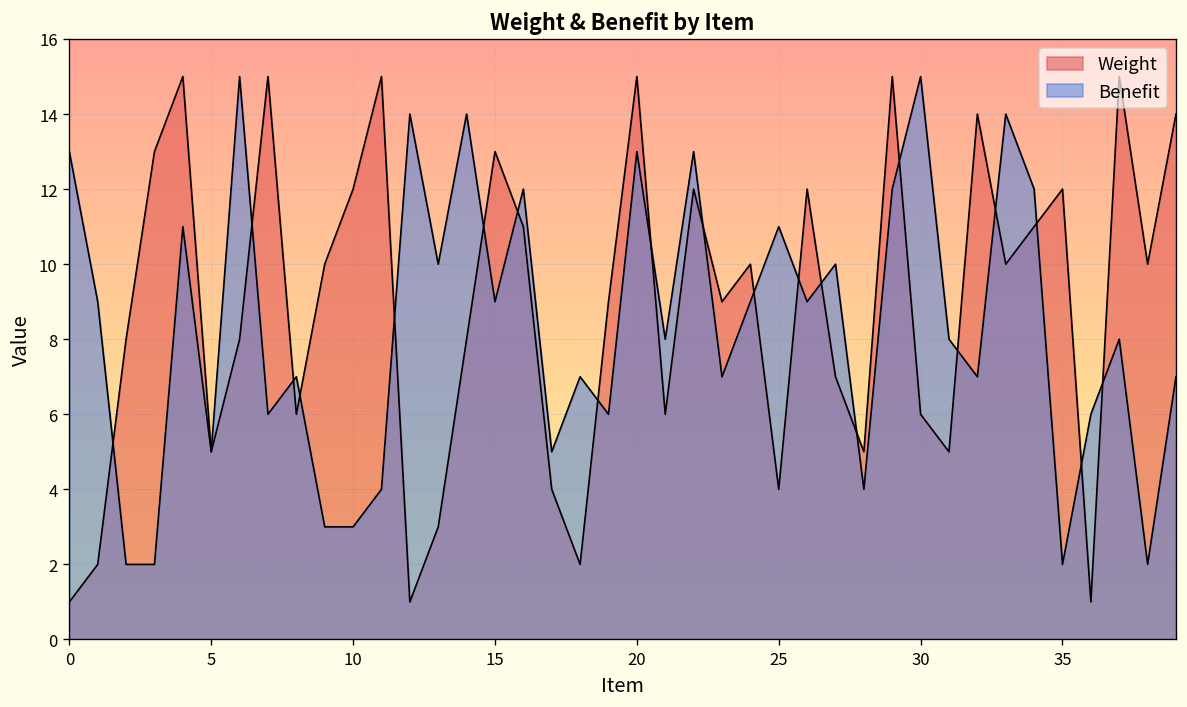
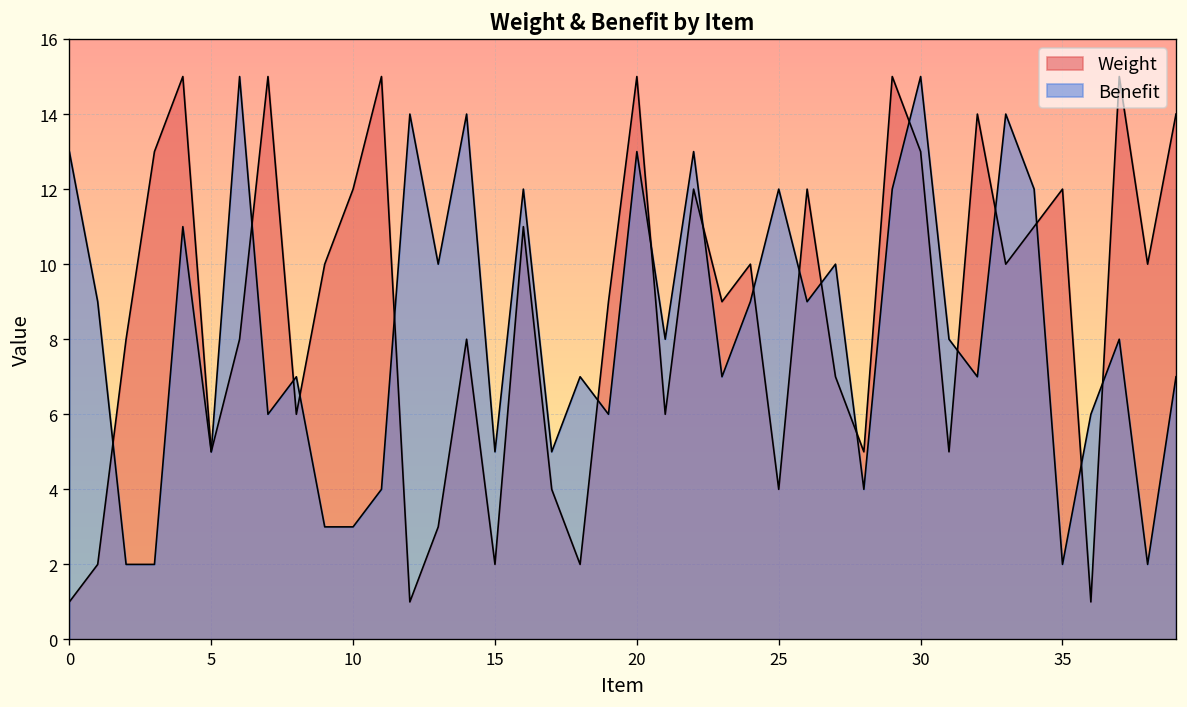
Weight, 15: 13 -> 2
Benefit, 15: 9 -> 5
Benefit, 25: 11 -> 12
Weight, 30: 6 -> 13
